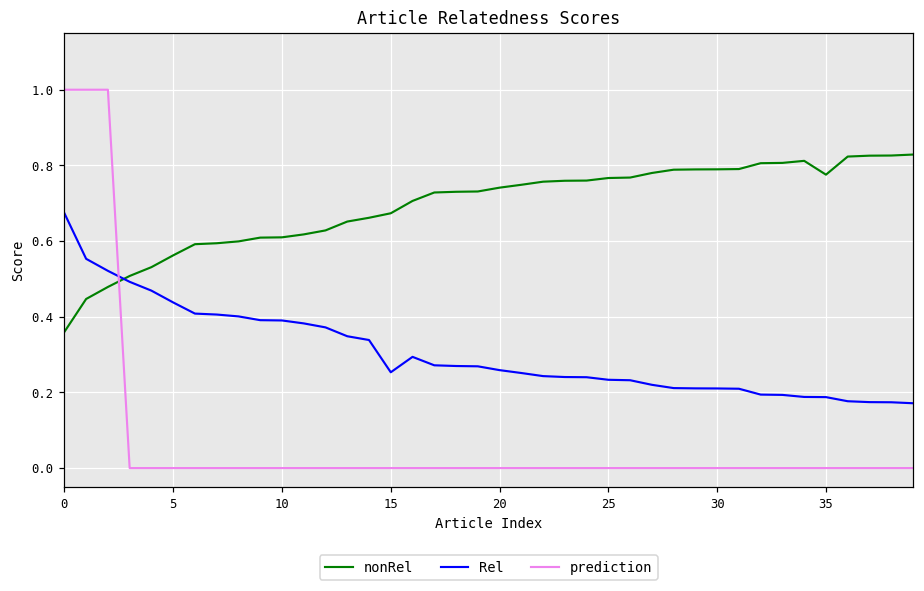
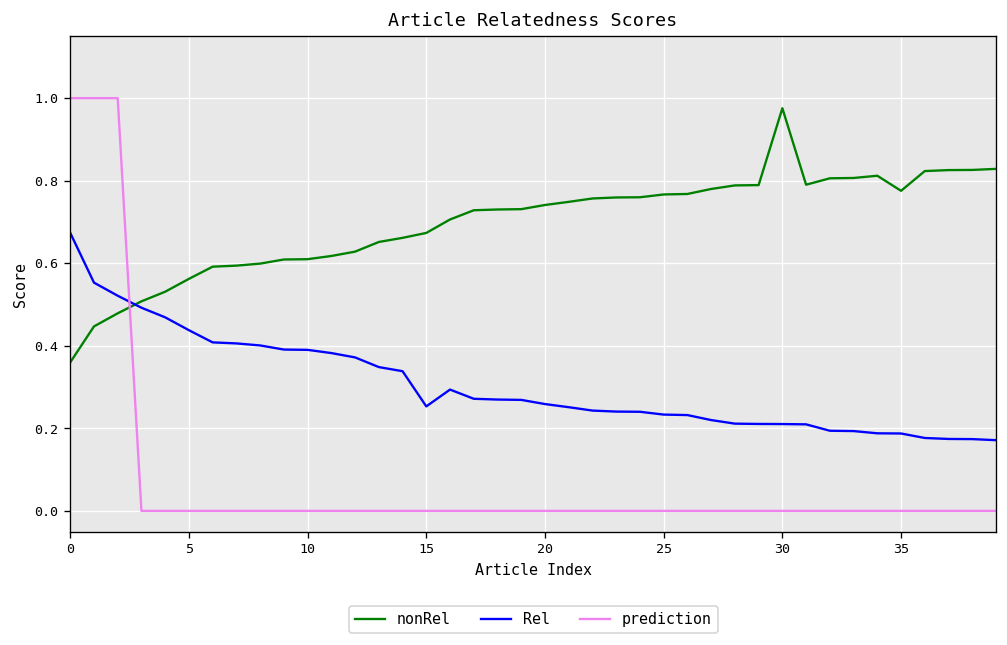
nonRel, 30: 0.79 -> 0.98
